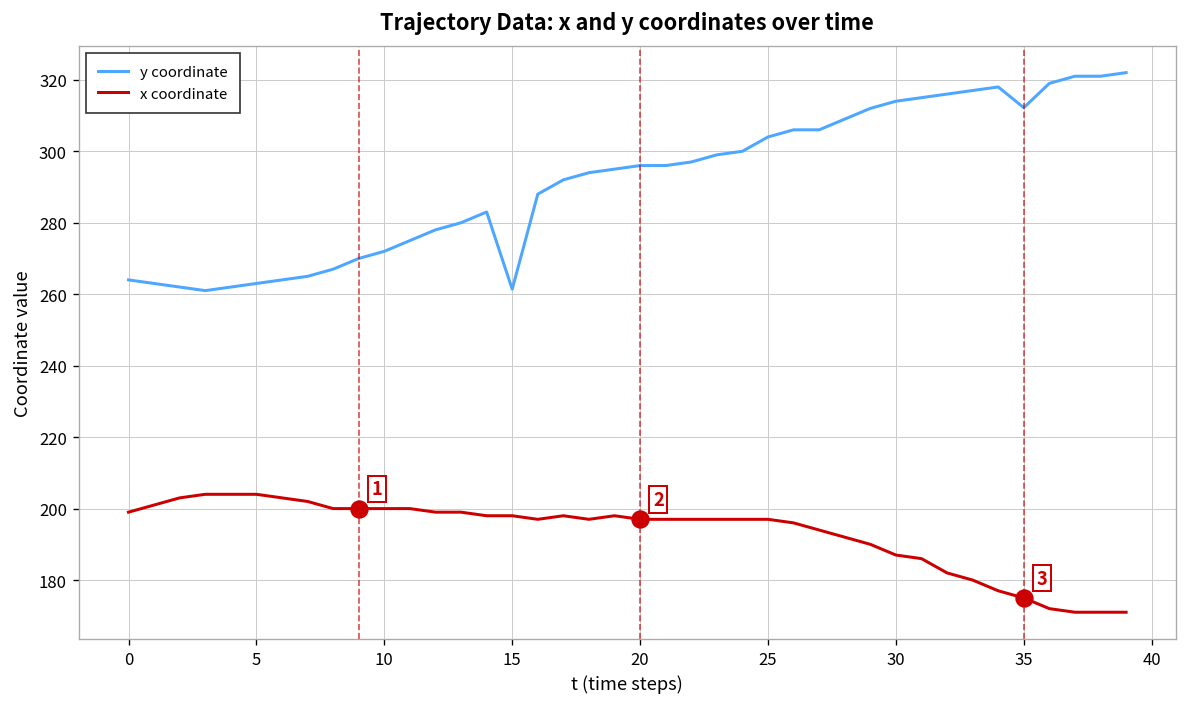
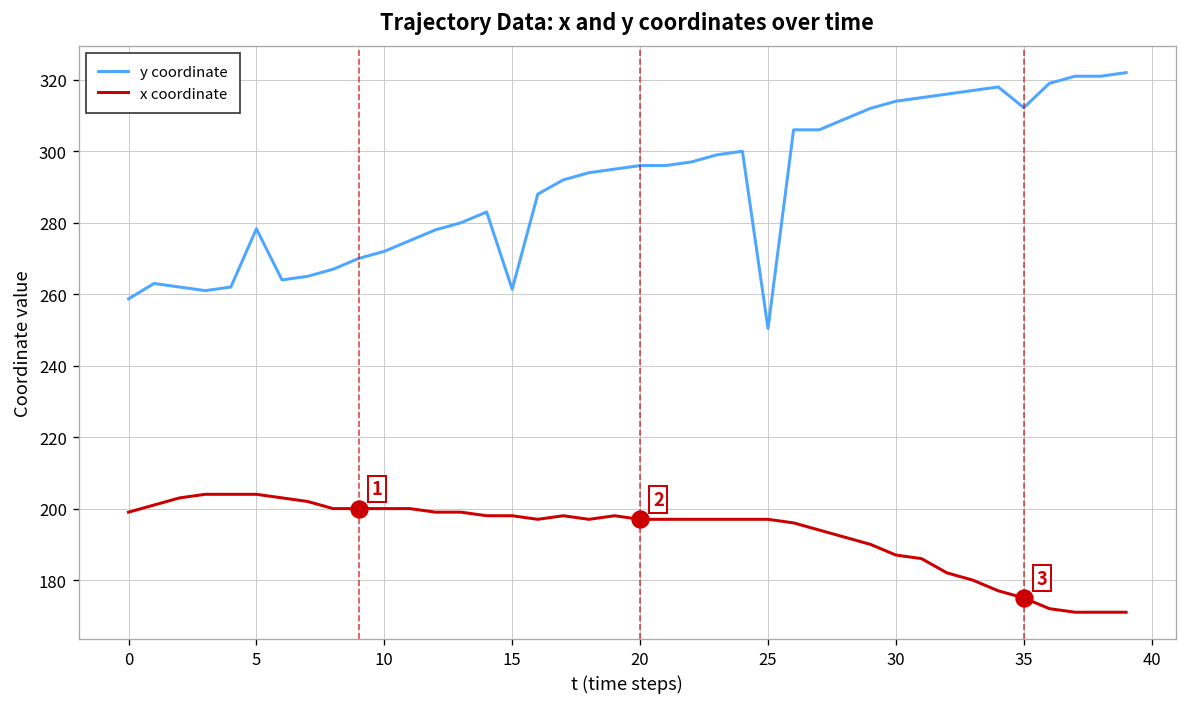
y coordinate, 0: 264 -> 259
y coordinate, 5: 263 -> 278
y coordinate, 25: 304 -> 250
